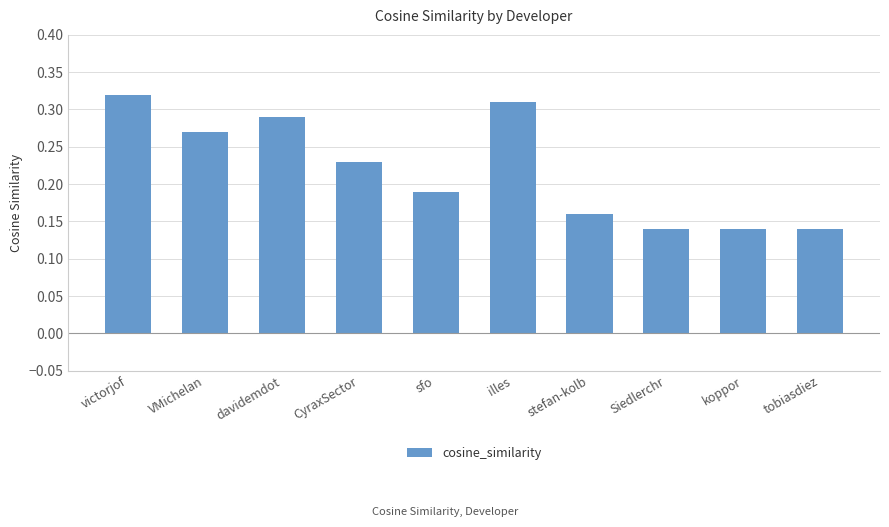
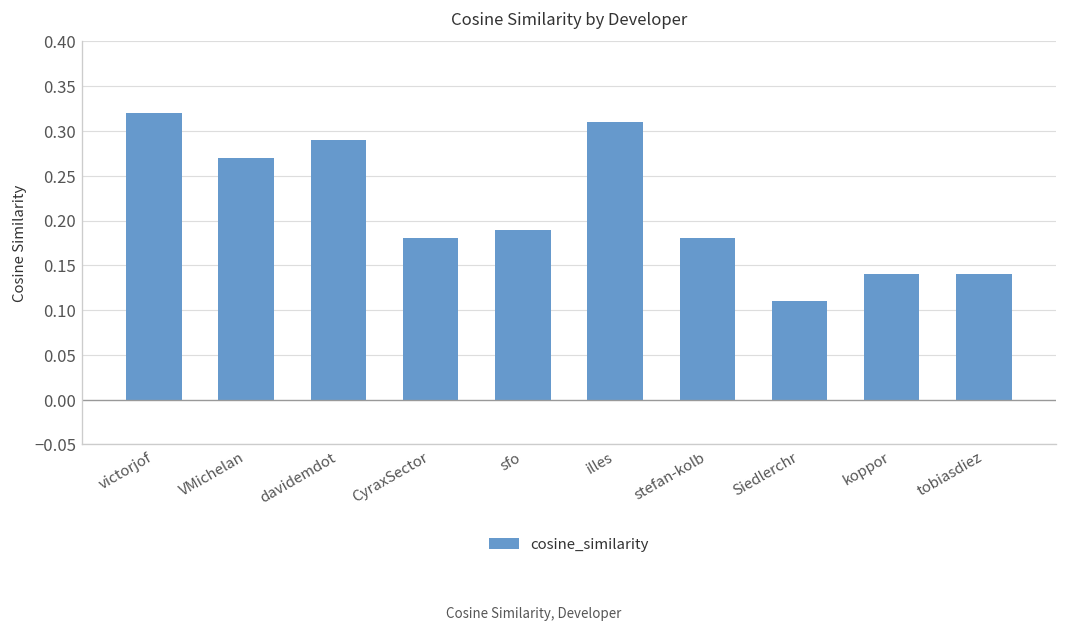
CyraxSector: 0.23 -> 0.18
stefan-kolb: 0.16 -> 0.18
Siedlerchr: 0.14 -> 0.11
